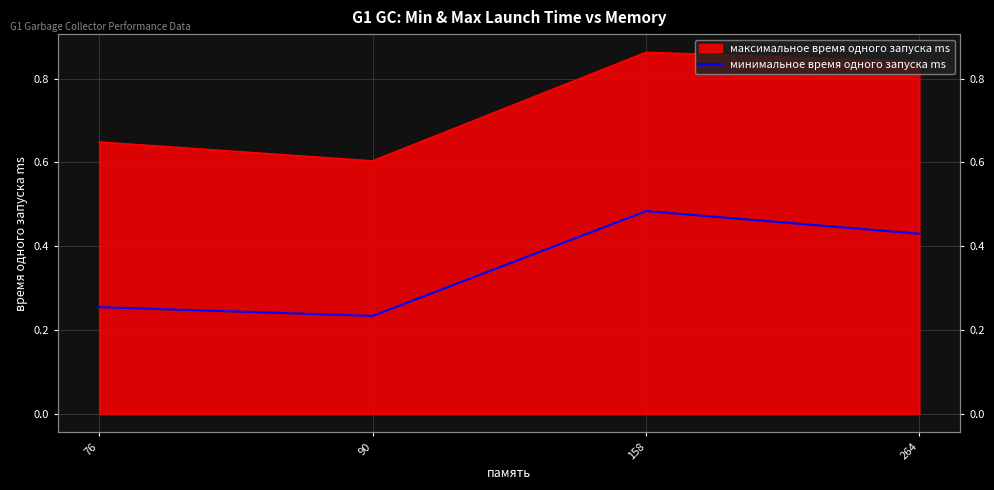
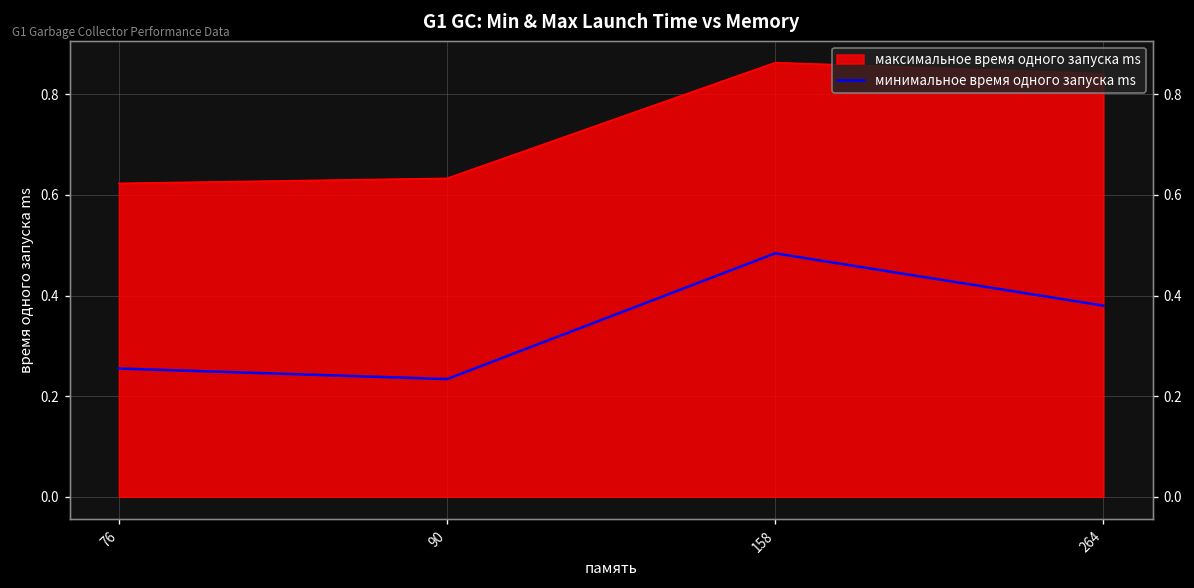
максимальное время одного запуска ms, 76: 0.65 -> 0.62
максимальное время одного запуска ms, 90: 0.60 -> 0.63
минимальное время одного запуска ms, 264: 0.43 -> 0.38
